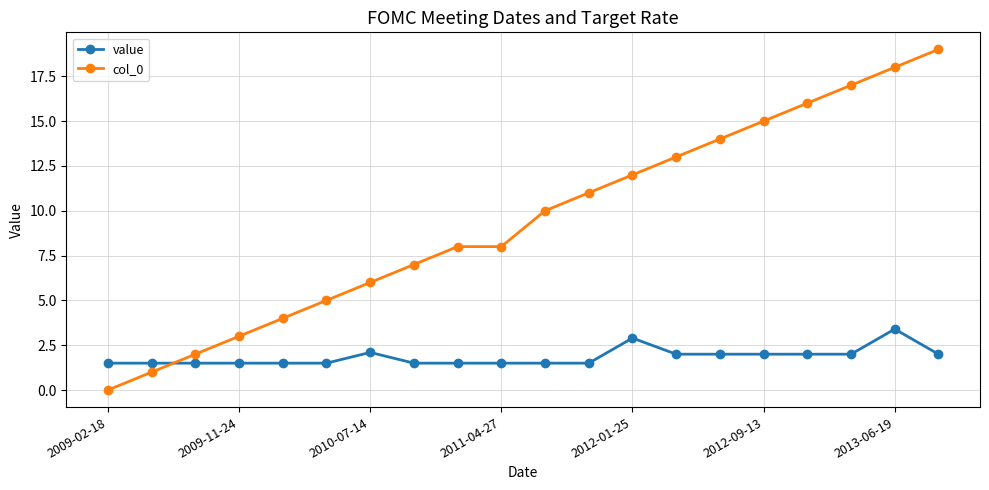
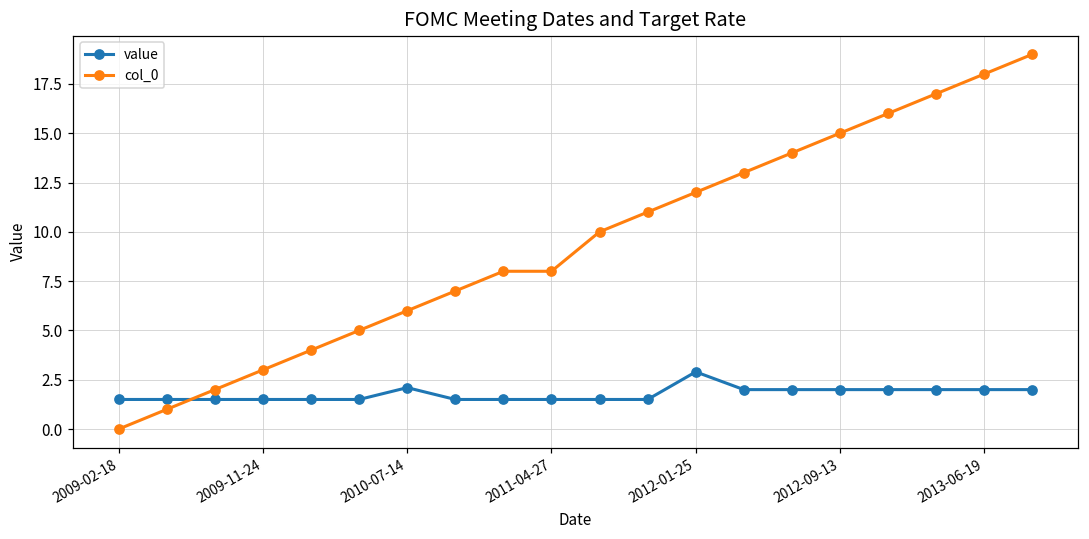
value, 2013-06-19: 3.4 -> 2.0
